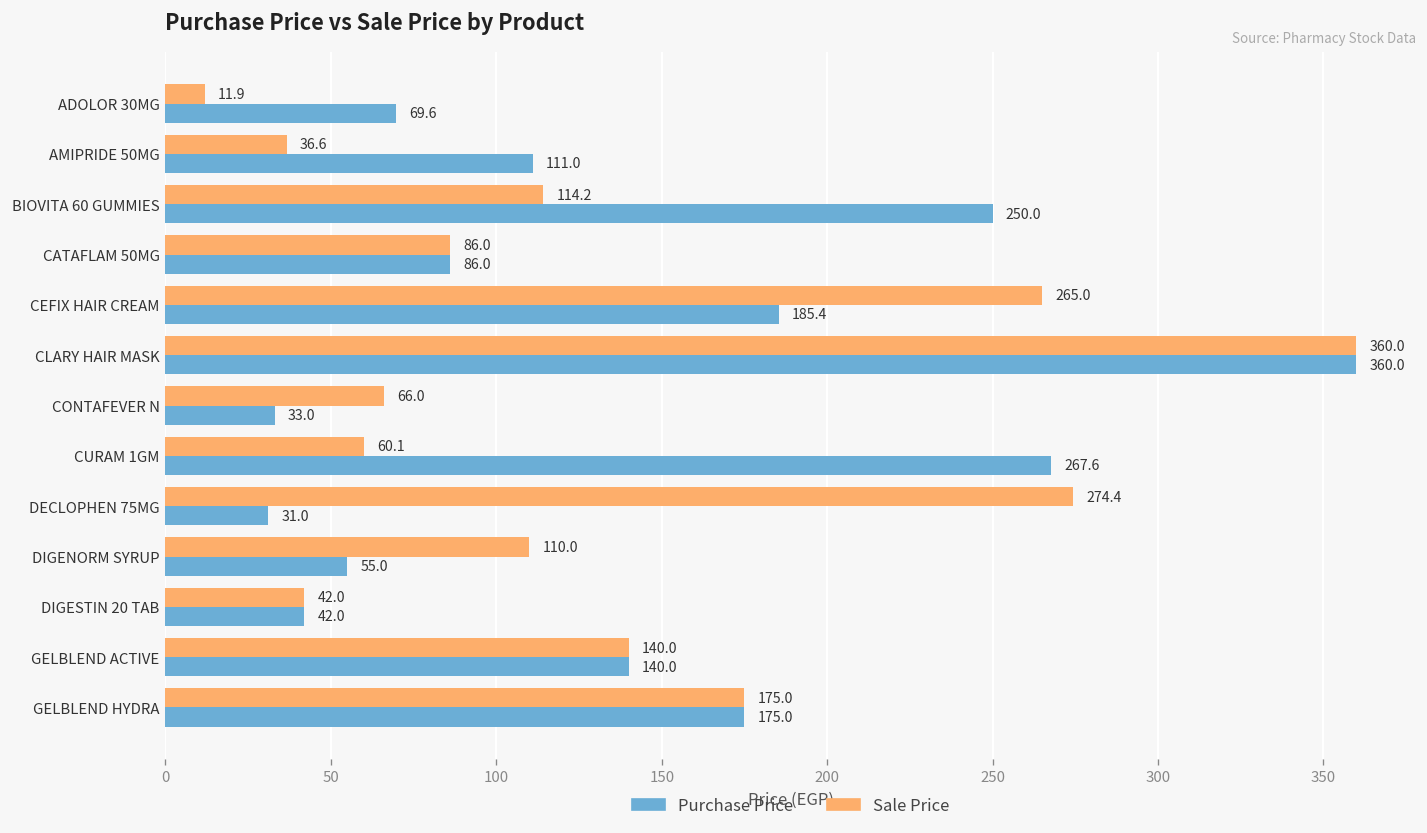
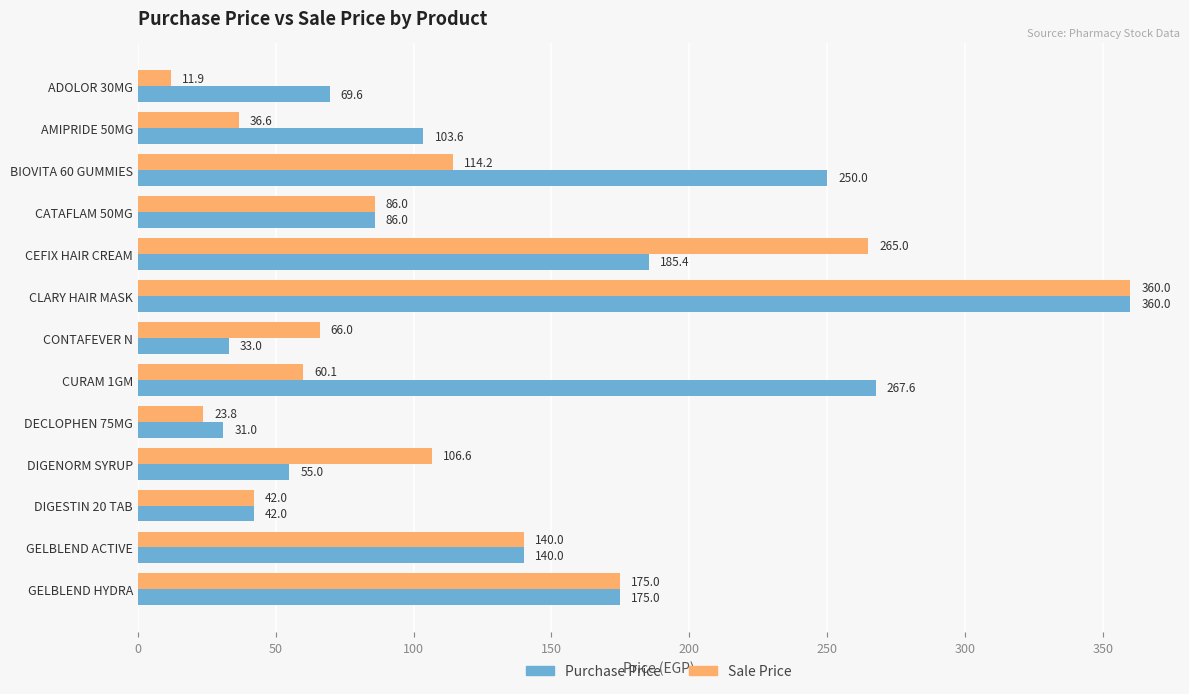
Purchase Price, AMIPRIDE 50MG: 111.0 -> 103.6
Sale Price, DECLOPHEN 75MG: 274.4 -> 23.8
Sale Price, DIGENORM SYRUP: 110.0 -> 106.6
